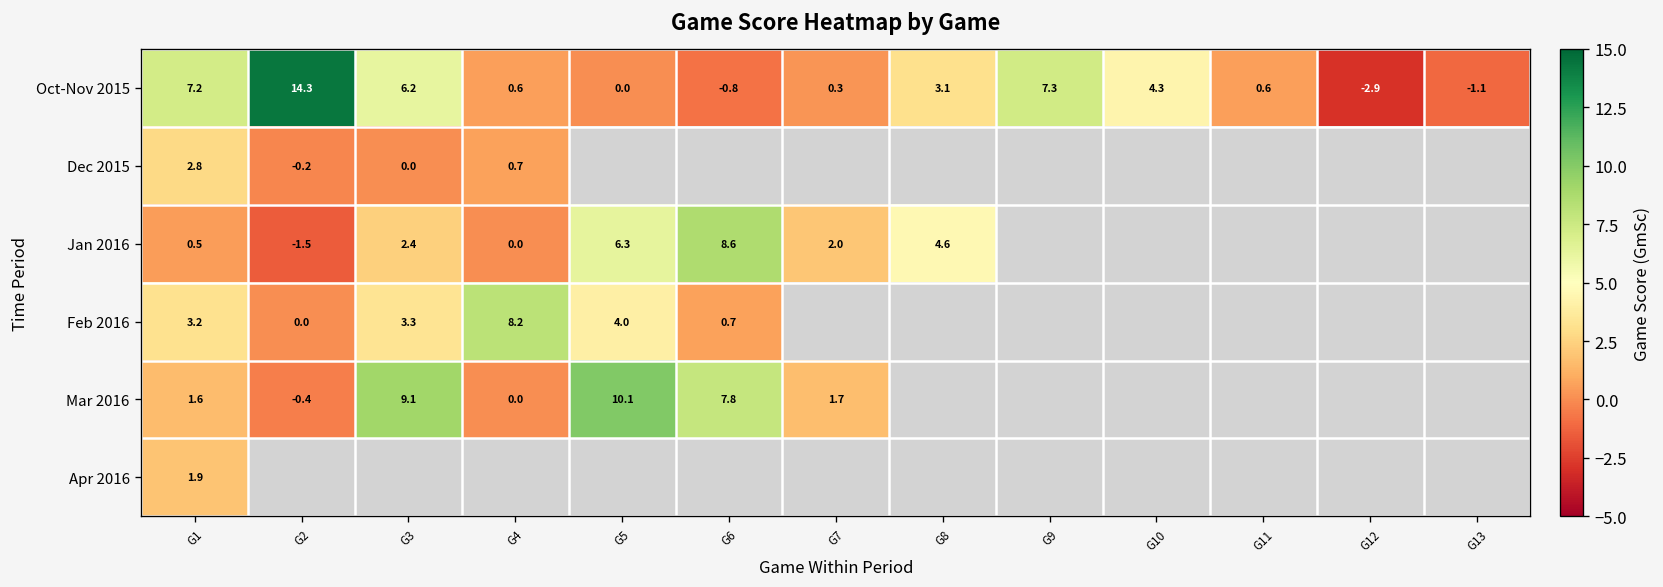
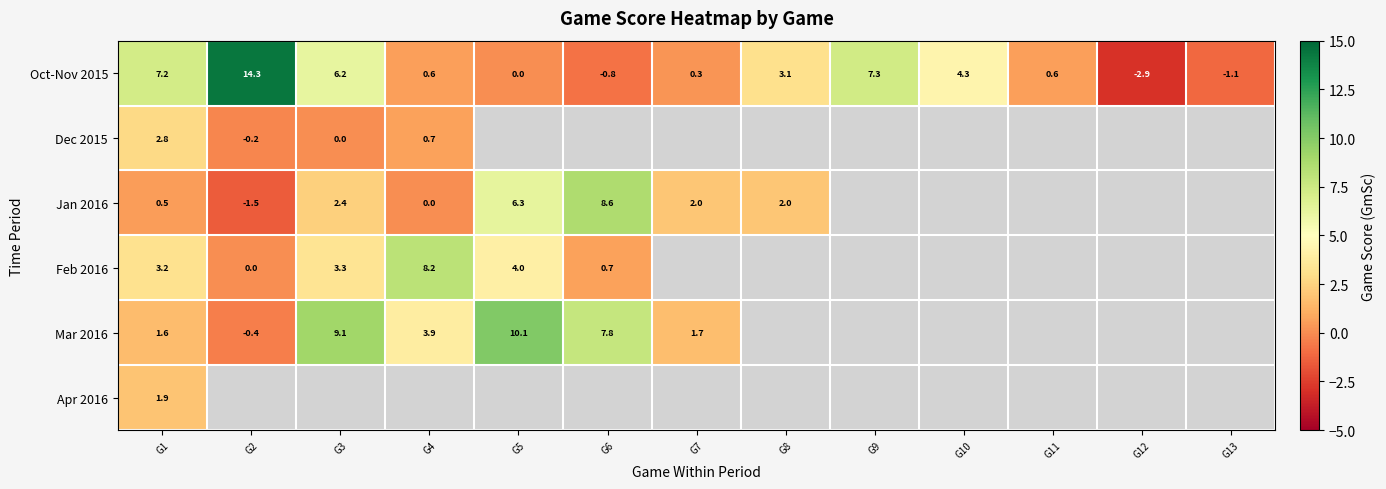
Jan 2016, G8: 4.6 -> 2.0
Mar 2016, G4: 0.0 -> 3.9
